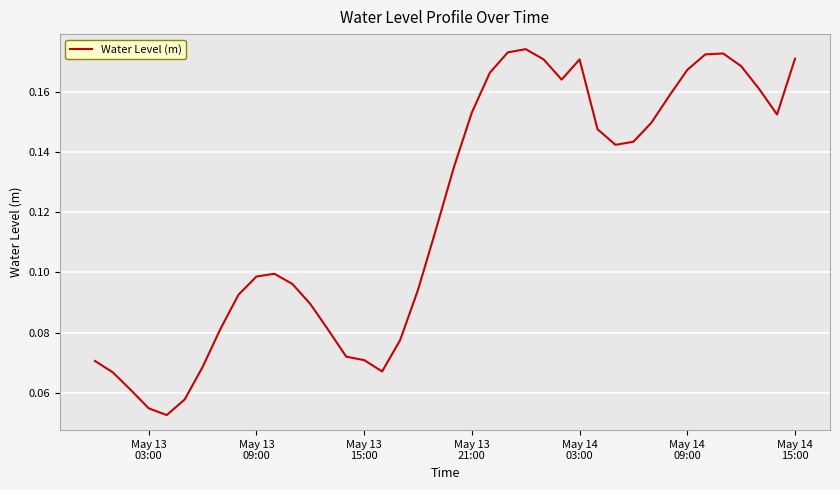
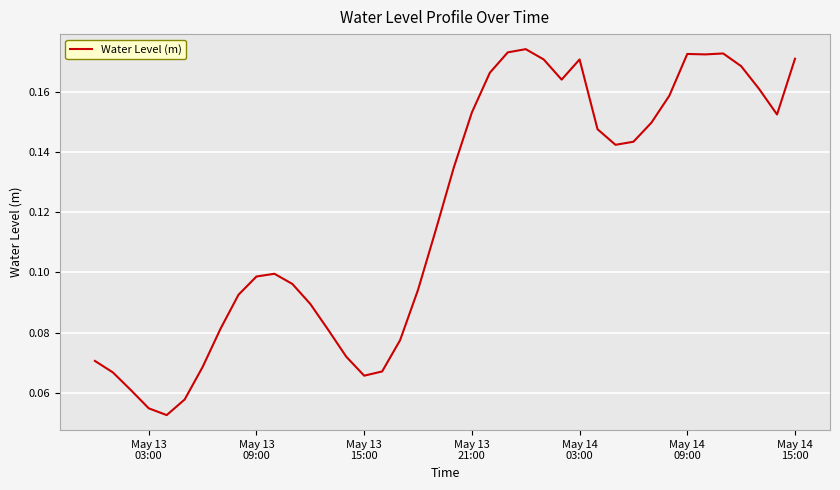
May 13 15:00: 0.071 -> 0.066
May 14 09:00: 0.167 -> 0.173
